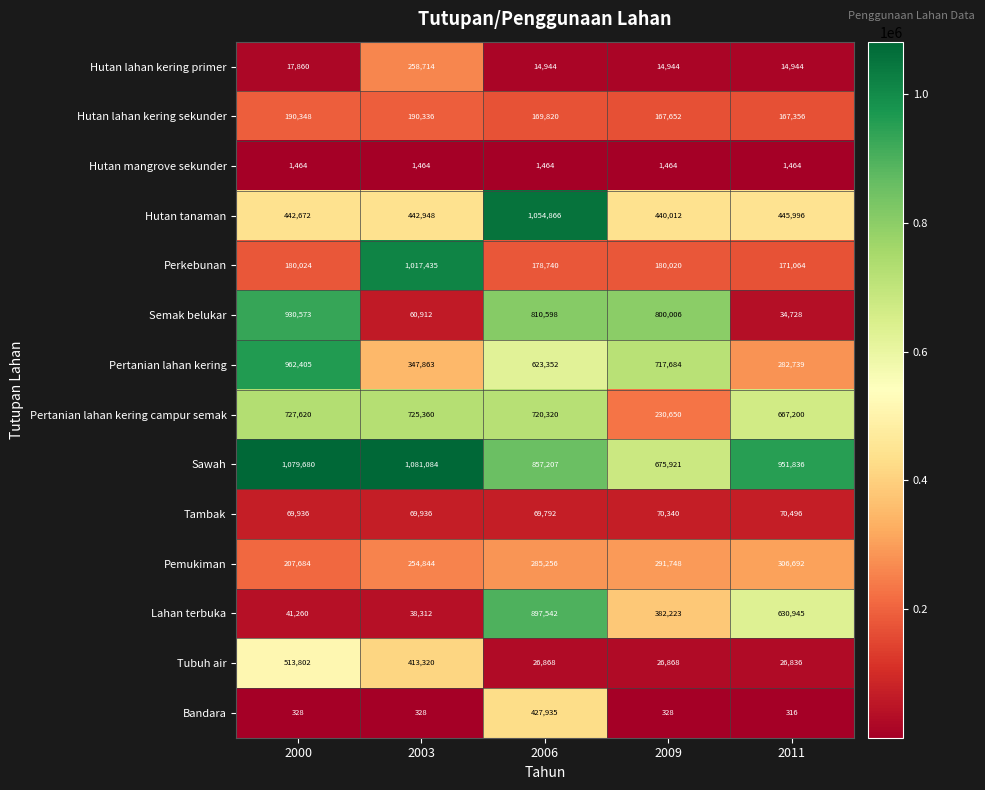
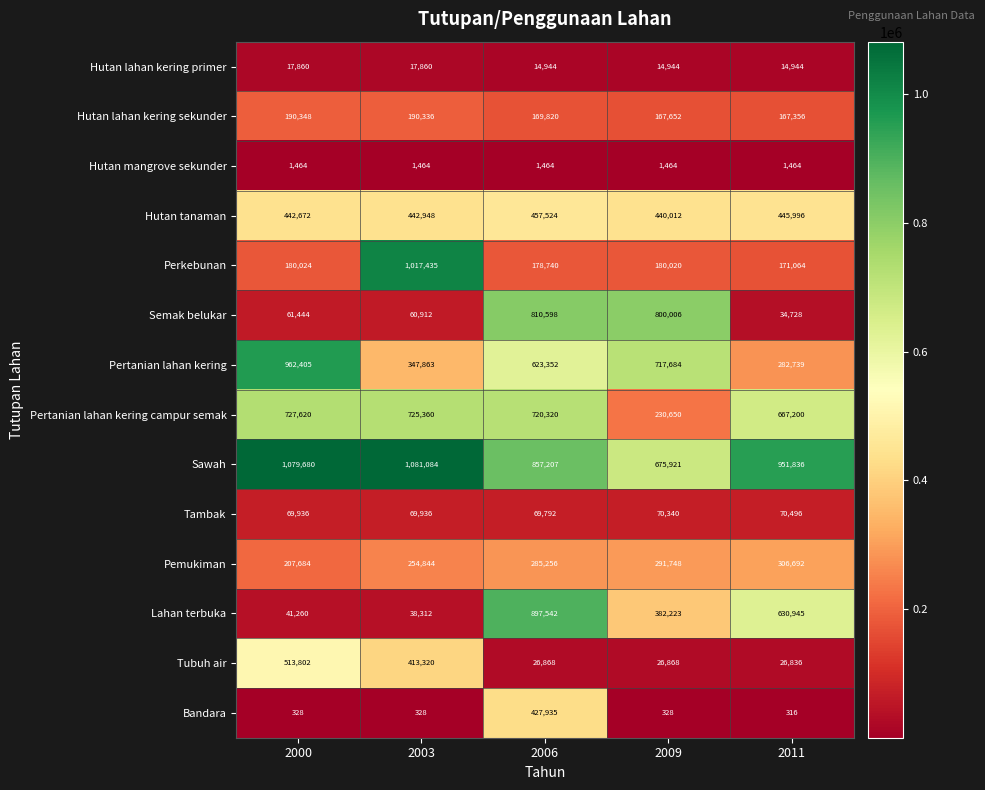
Hutan lahan kering primer, 2003: 258,714 -> 17,860
Hutan tanaman, 2006: 1,054,866 -> 457,524
Semak belukar, 2000: 930,573 -> 61,444
